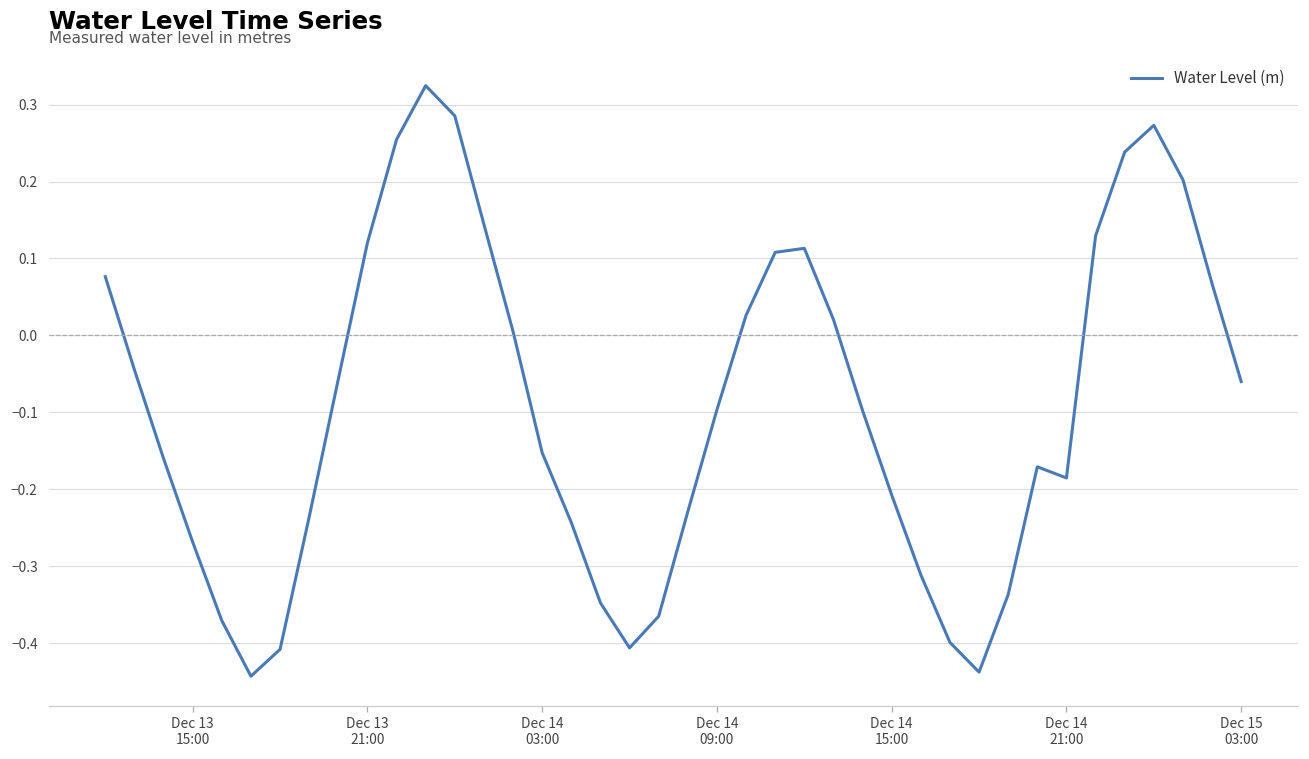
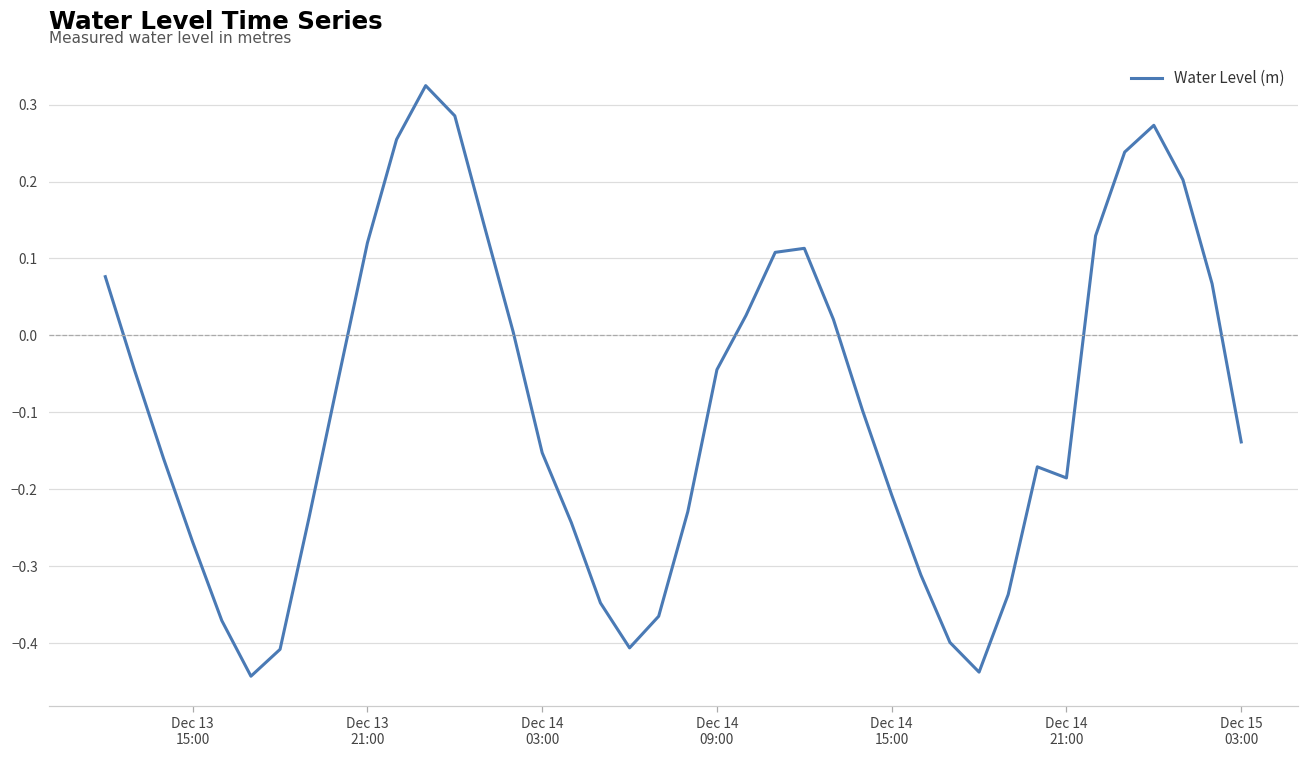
Dec 14 09:00: -0.10 -> -0.04
Dec 15 03:00: -0.06 -> -0.14
